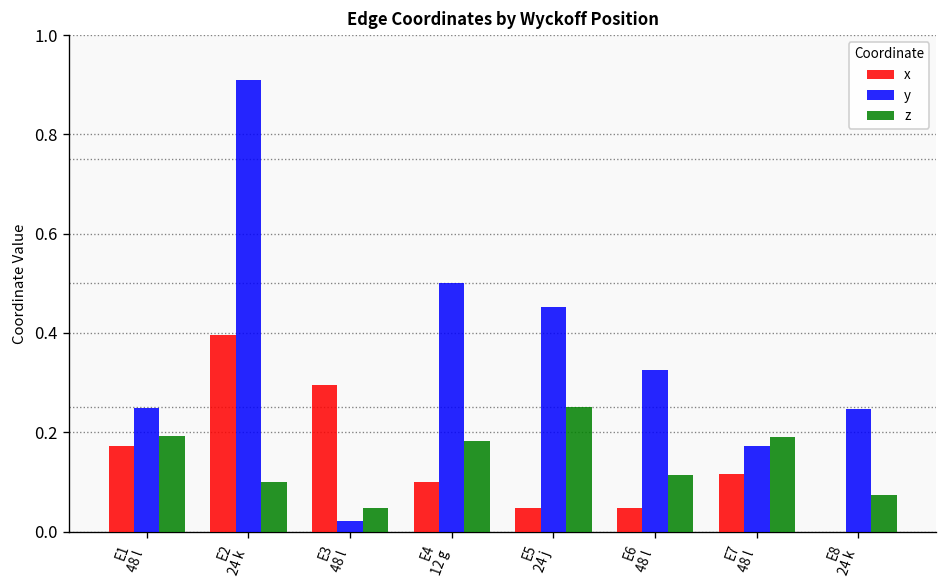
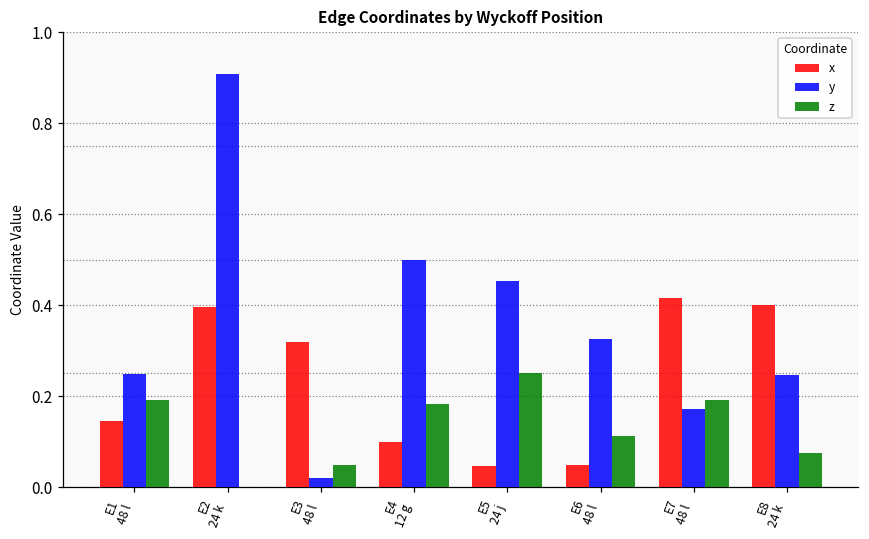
x, E1 48 l: 0.17 -> 0.15
z, E2 24 k: 0.1 -> 0.0
x, E3 48 l: 0.29 -> 0.32
x, E7 48 l: 0.12 -> 0.42
x, E8 24 k: 0.0 -> 0.4
